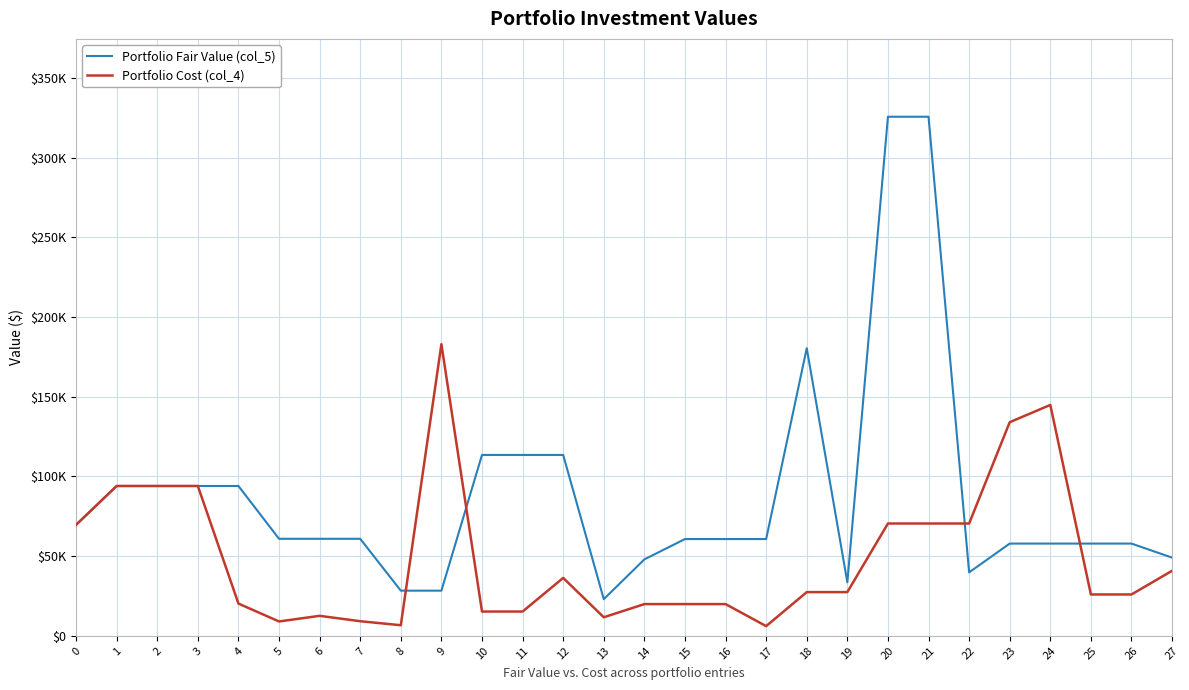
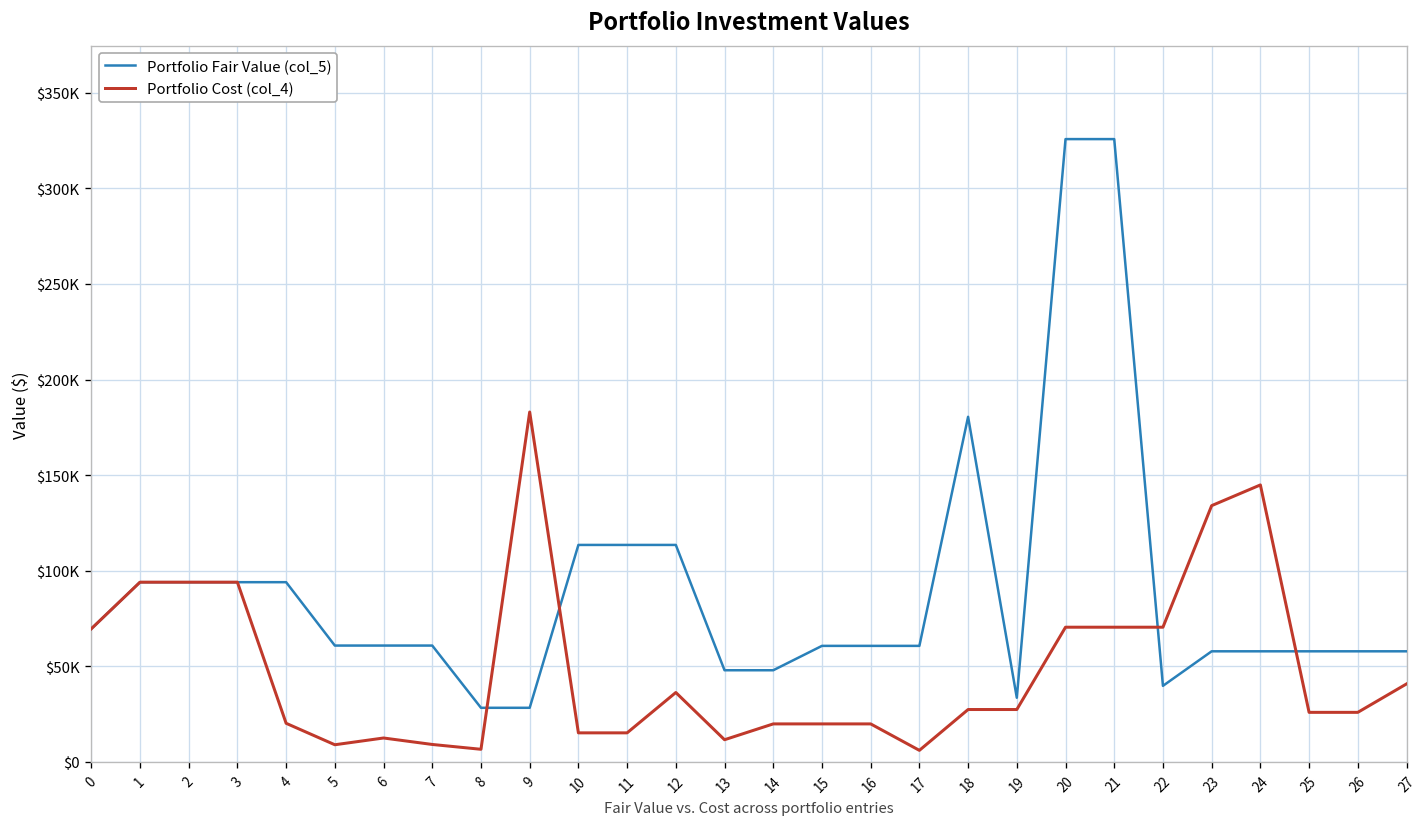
Portfolio Fair Value (col_5), 13: $23000 -> $48000
Portfolio Fair Value (col_5), 27: $49000 -> $58000
